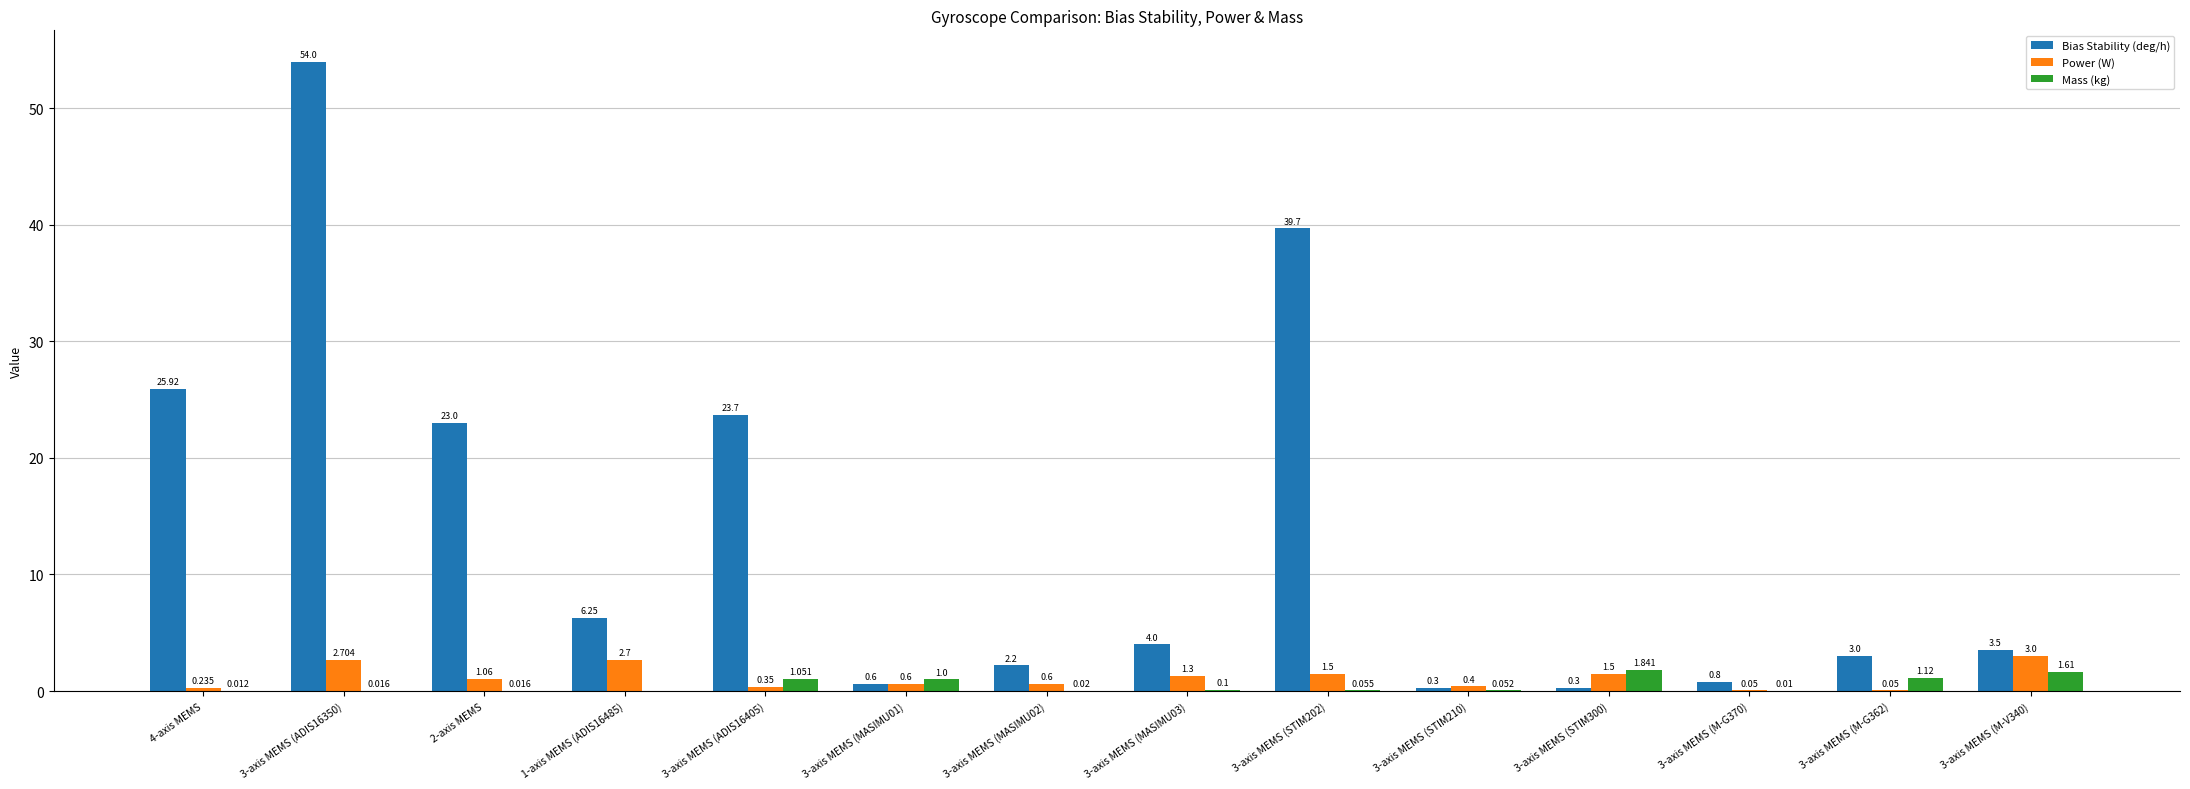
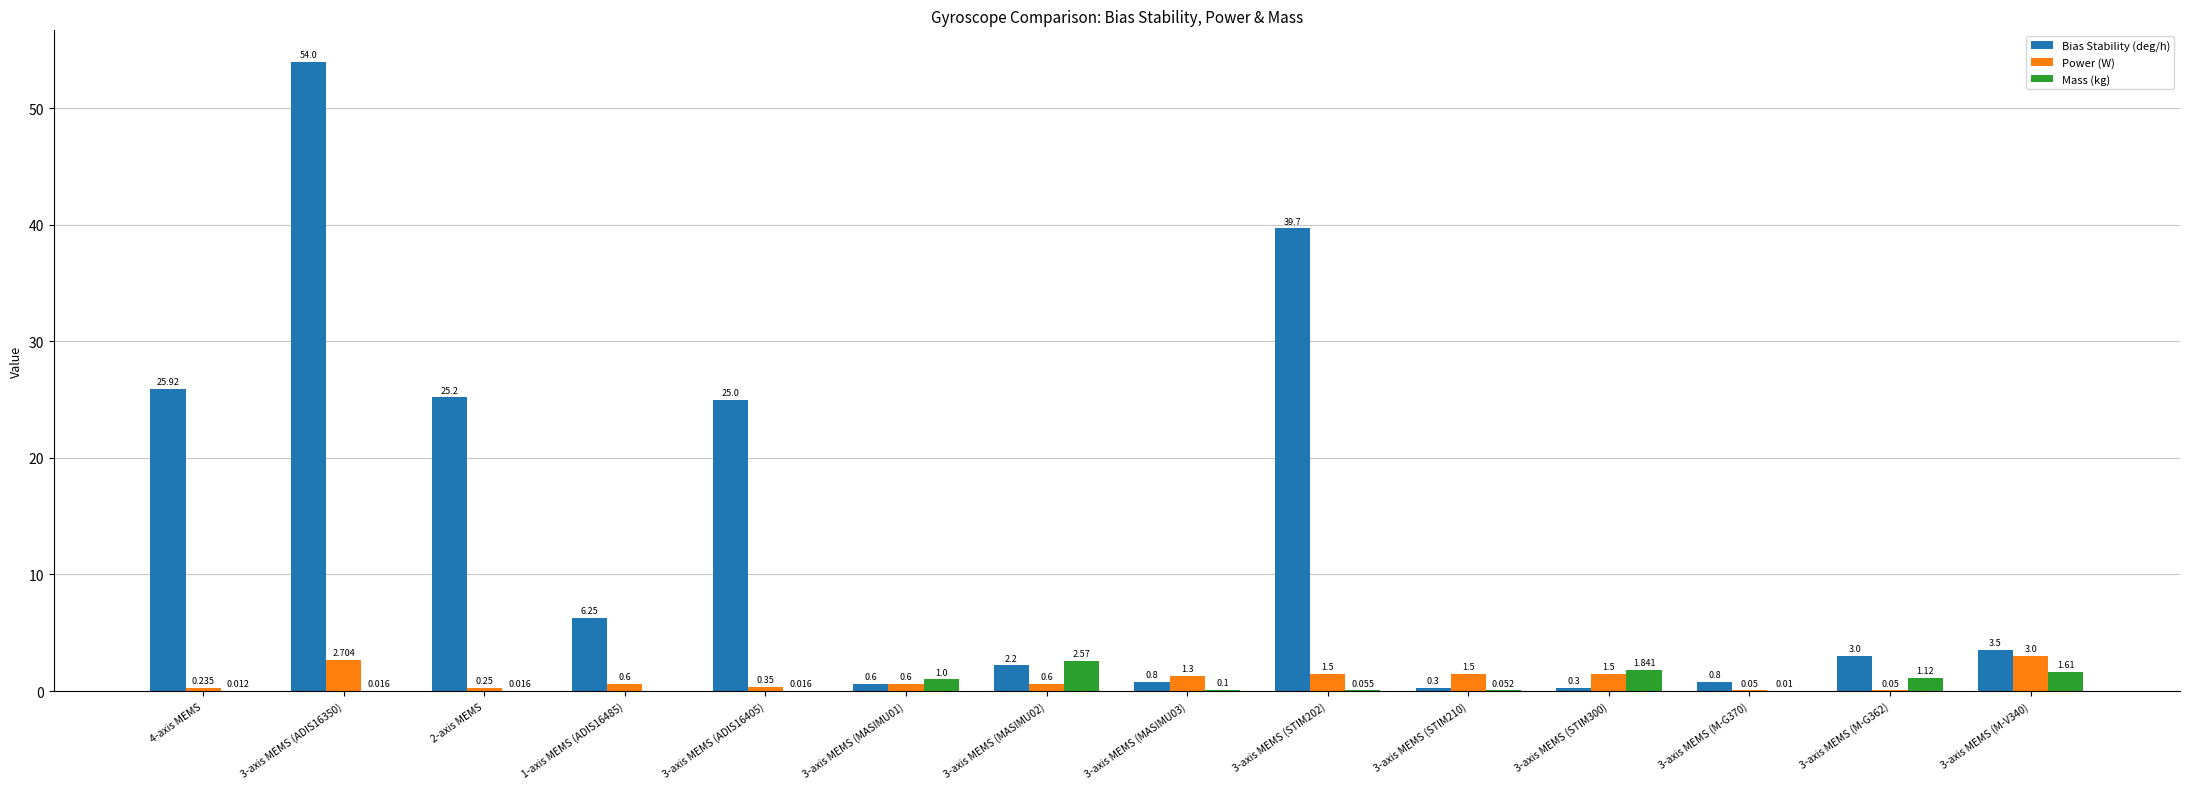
Bias Stability (deg/h), 2-axis MEMS: 23.0 -> 25.2
Power (W), 2-axis MEMS: 1.06 -> 0.25
Power (W), 1-axis MEMS (ADIS16485): 2.7 -> 0.6
Bias Stability (deg/h), 3-axis MEMS (ADIS16405): 23.7 -> 25.0
Mass (kg), 3-axis MEMS (ADIS16405): 1.051 -> 0.016
Mass (kg), 3-axis MEMS (MASIMU02): 0.02 -> 2.57
Bias Stability (deg/h), 3-axis MEMS (MASIMU03): 4.0 -> 0.8
Power (W), 3-axis MEMS (STIM210): 0.4 -> 1.5
